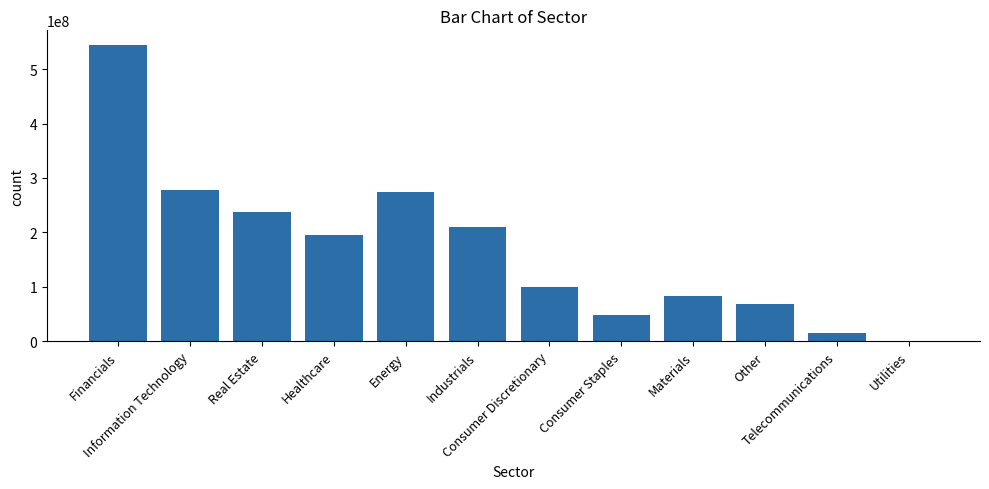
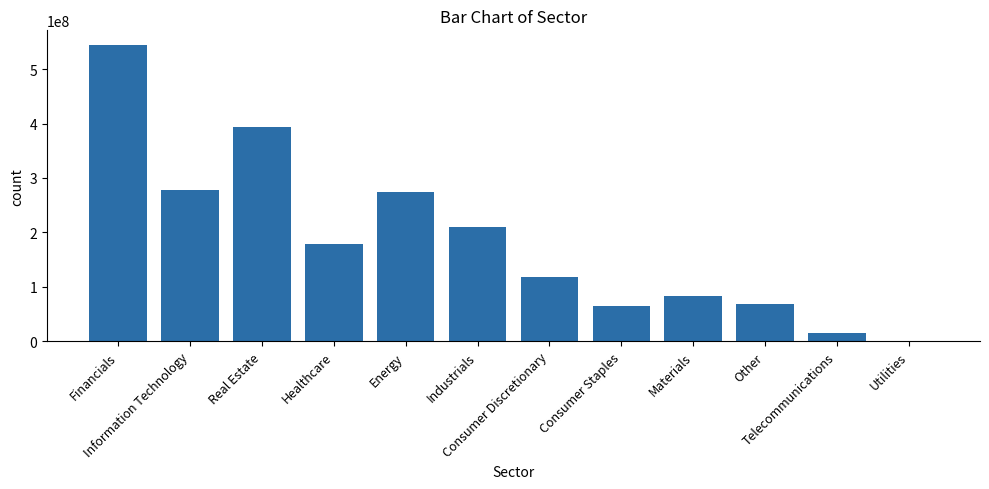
Real Estate: 240000000 -> 390000000
Healthcare: 200000000 -> 180000000
Consumer Discretionary: 100000000 -> 120000000
Consumer Staples: 50000000 -> 60000000
